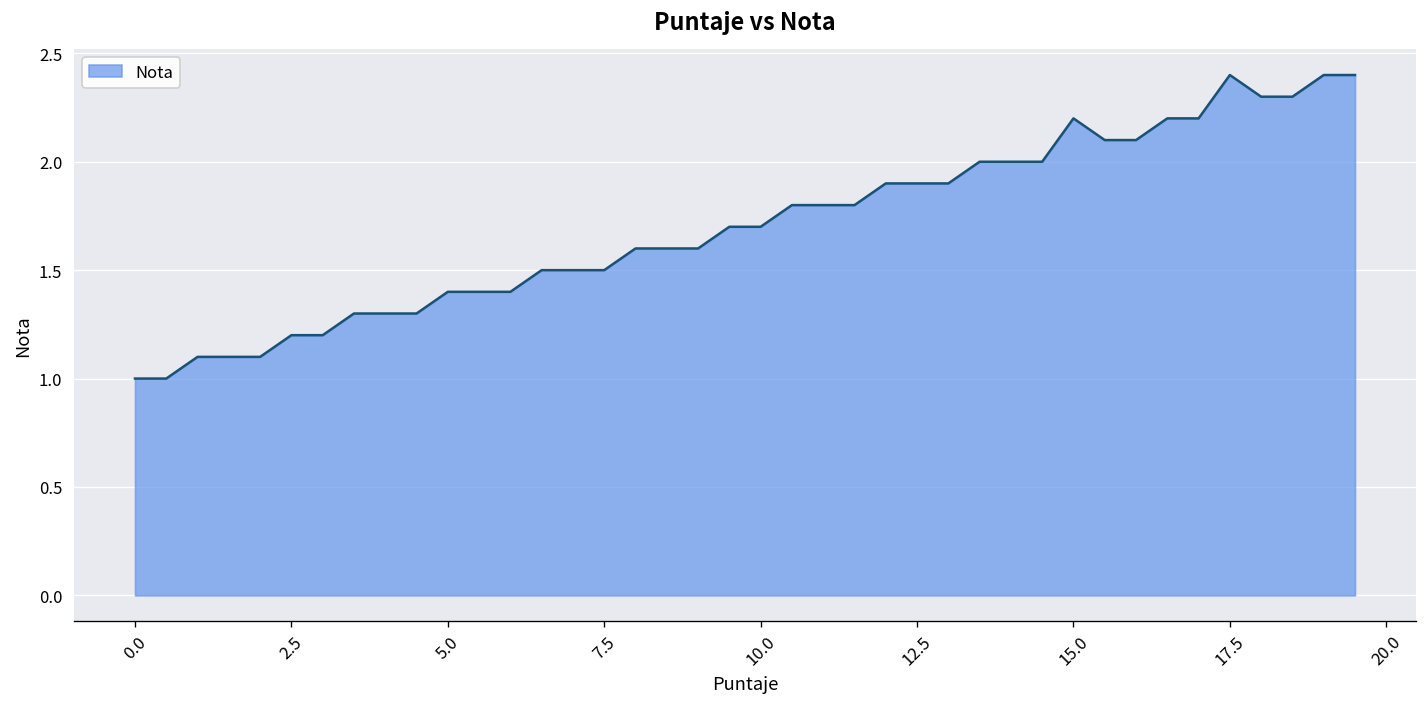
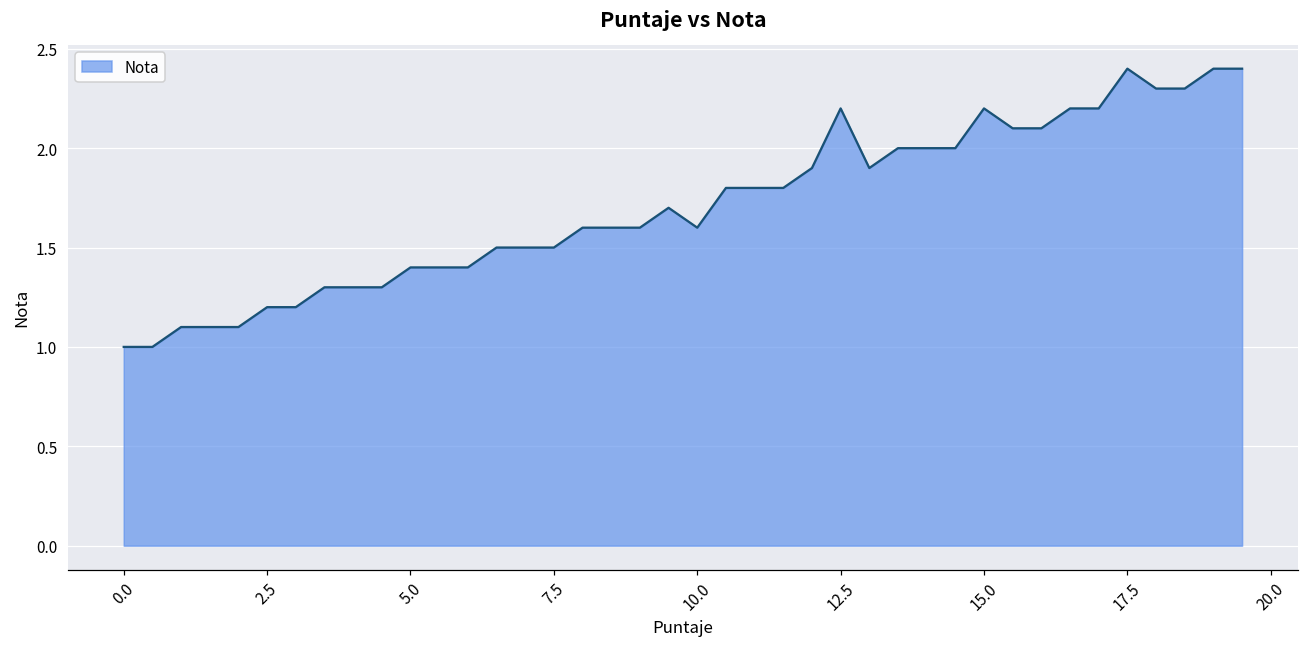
10.0: 1.7 -> 1.6
12.5: 1.9 -> 2.2
